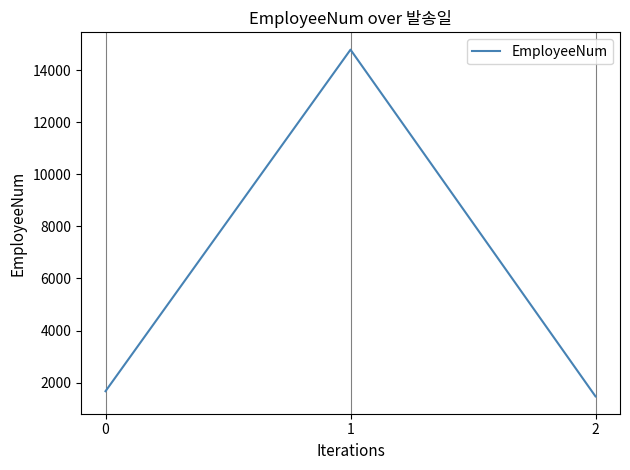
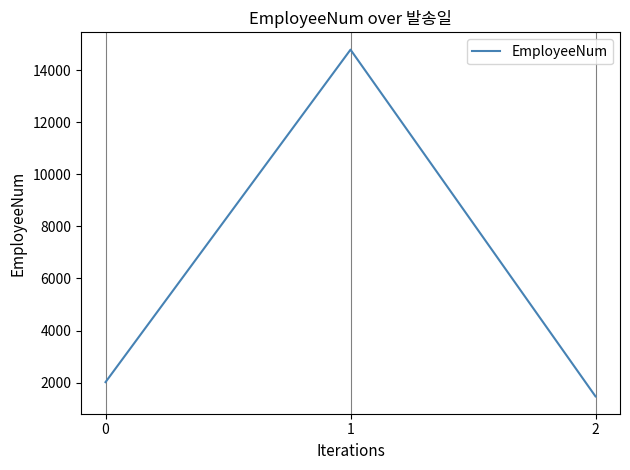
0: 1700 -> 2000
